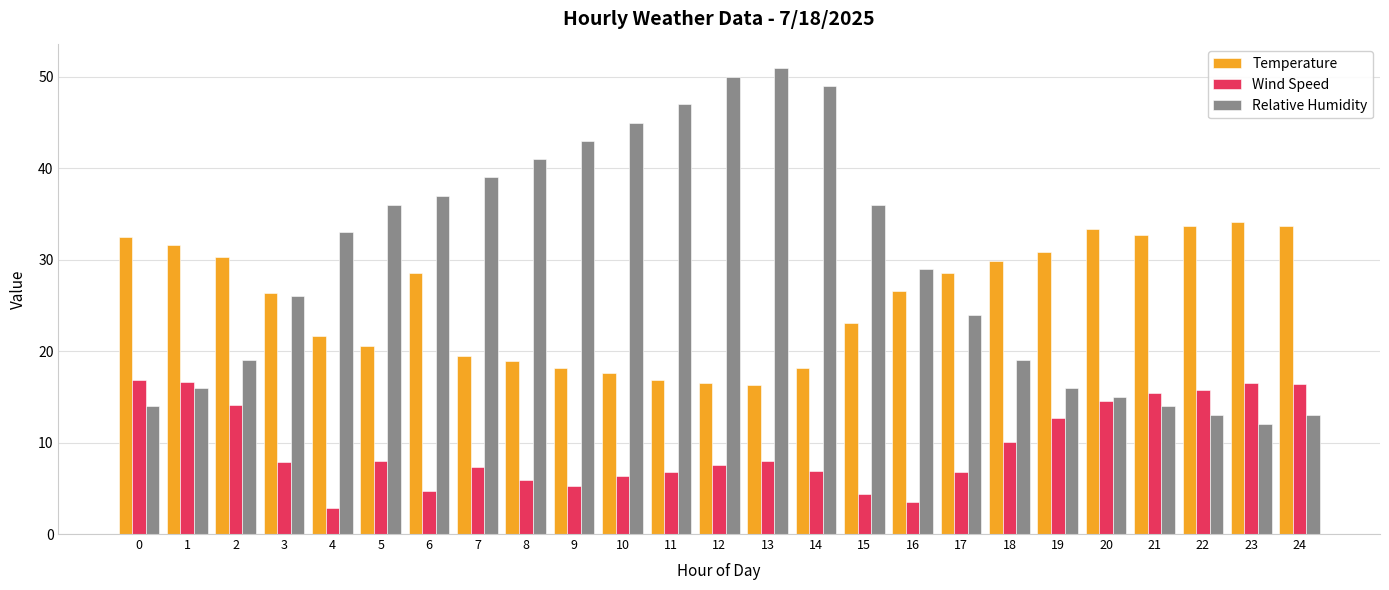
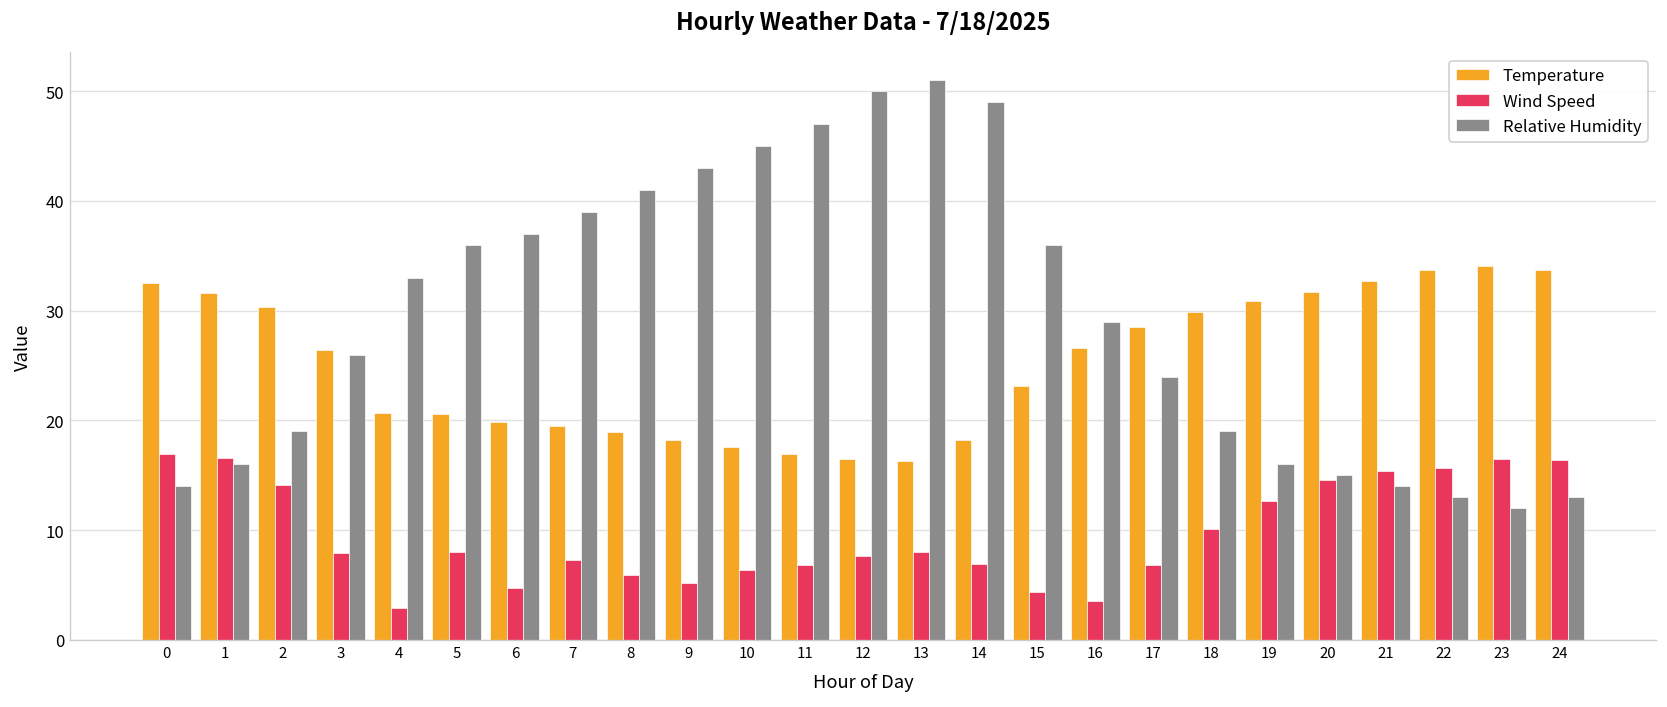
Temperature, 4: 22 -> 21
Temperature, 6: 29 -> 20
Temperature, 20: 33 -> 32
